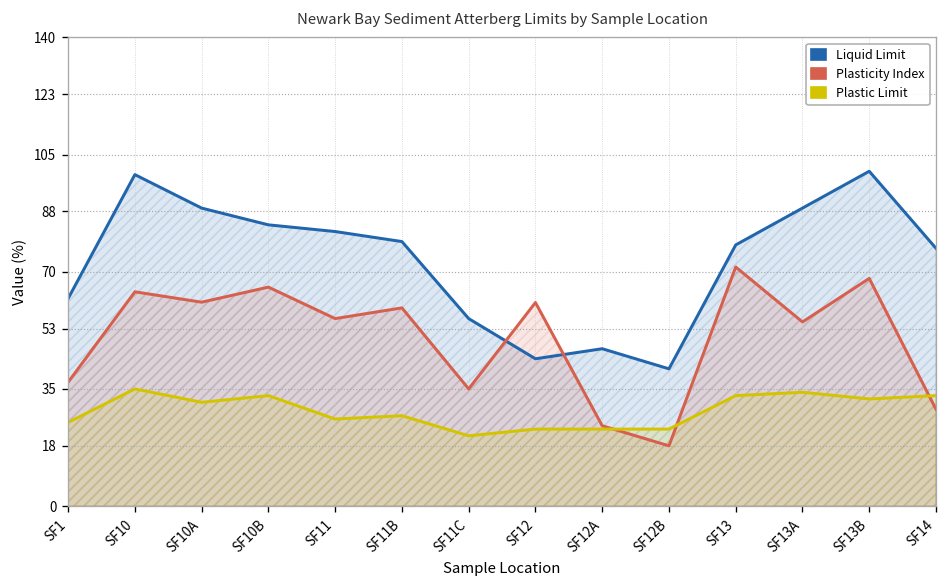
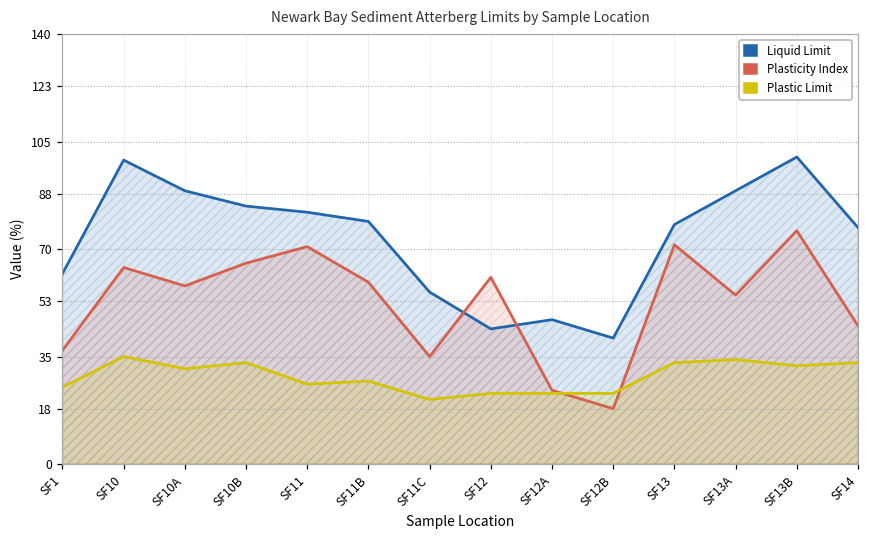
Plasticity Index, SF10A: 61 -> 58
Plasticity Index, SF11: 56 -> 71
Plasticity Index, SF13B: 68 -> 76
Plasticity Index, SF14: 29 -> 45
